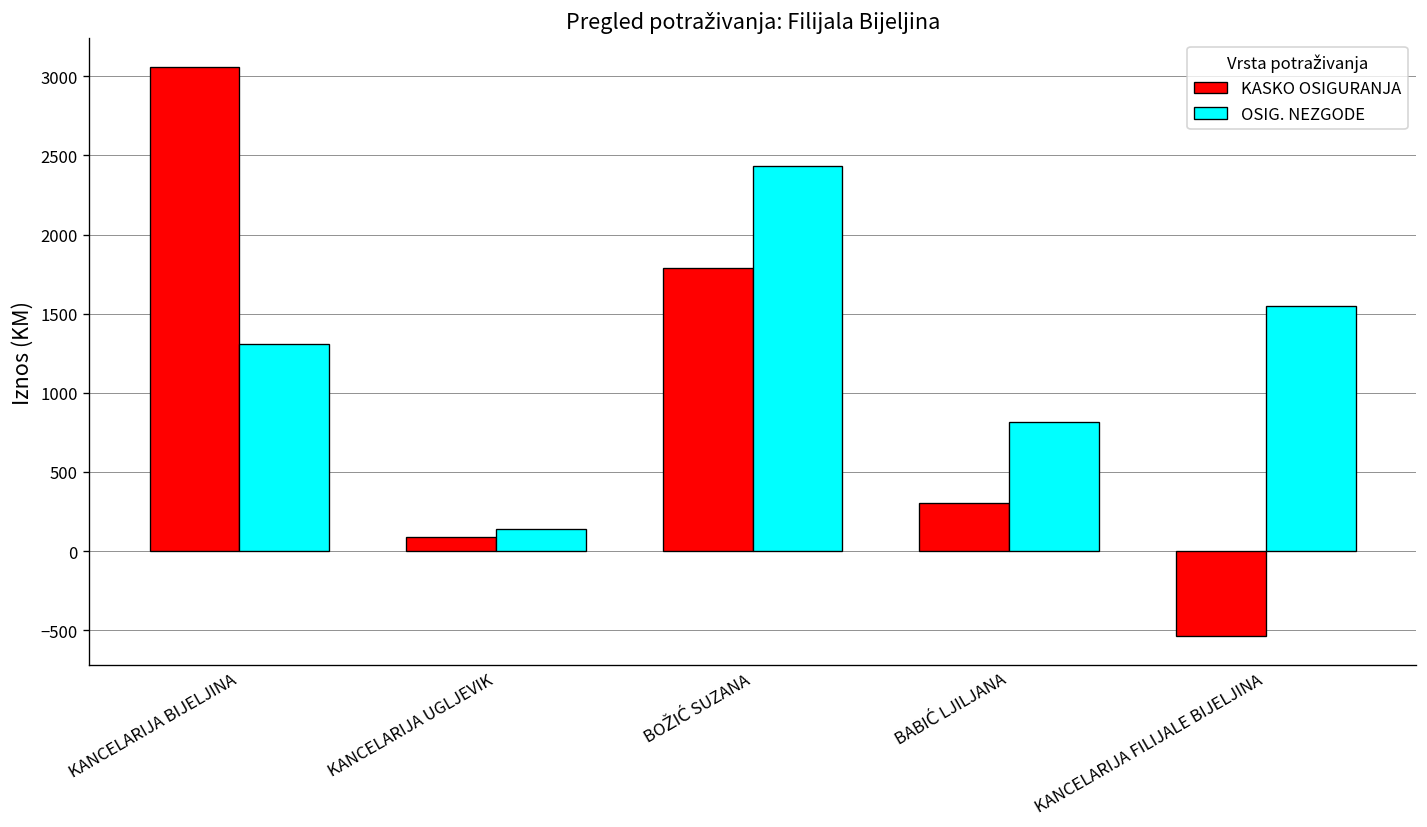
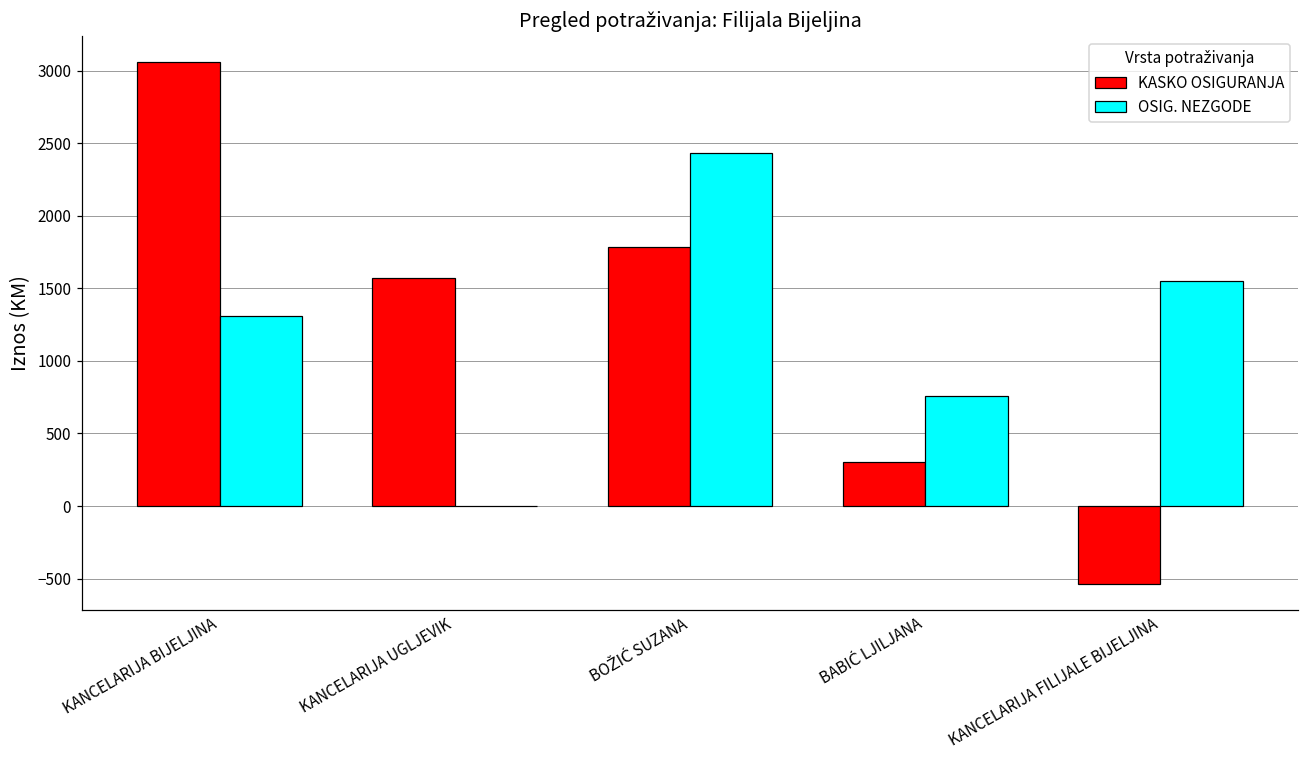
KASKO OSIGURANJA, KANCELARIJA UGLJEVIK: 90 -> 1570
OSIG. NEZGODE, KANCELARIJA UGLJEVIK: 140 -> 0
OSIG. NEZGODE, BABIĆ LJILJANA: 820 -> 760
